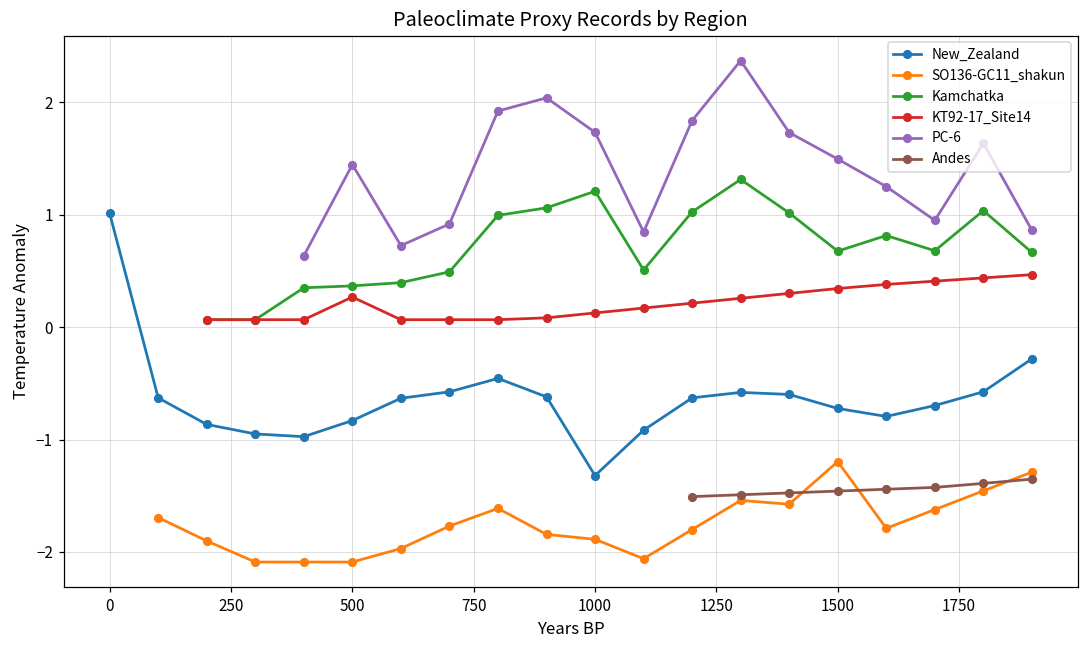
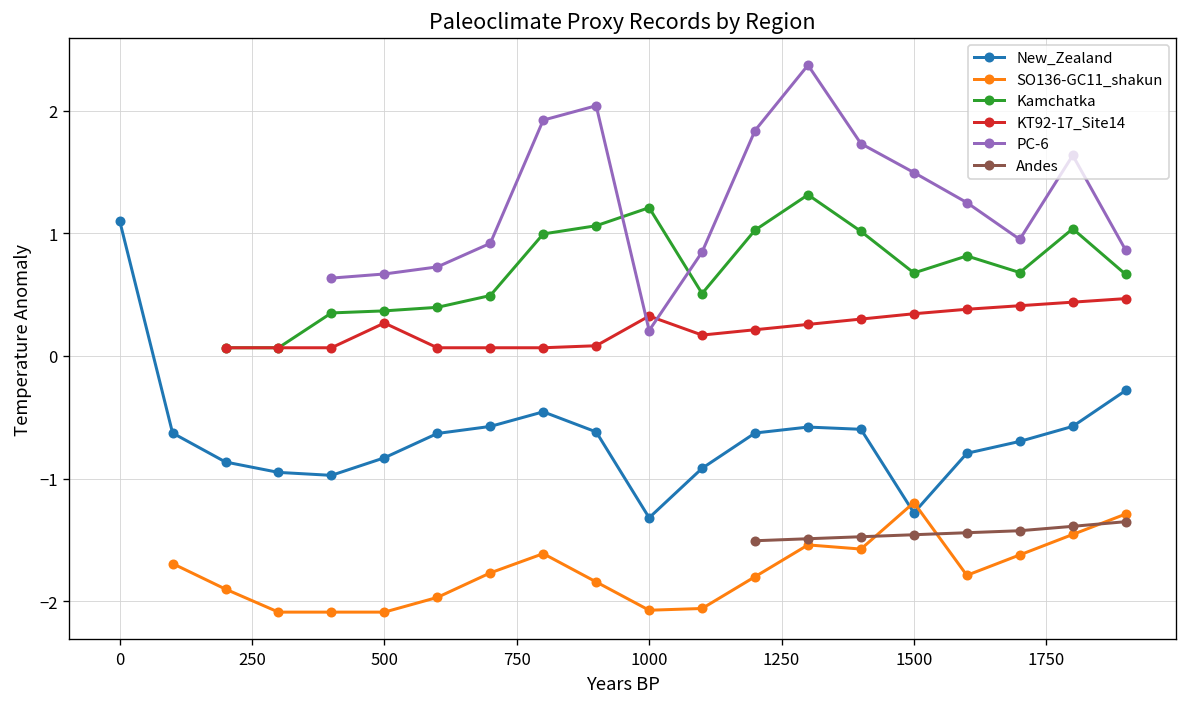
New_Zealand, 0: 1.01 -> 1.10
PC-6, 500: 1.45 -> 0.67
SO136-GC11_shakun, 1000: -1.89 -> -2.07
KT92-17_Site14, 1000: 0.13 -> 0.33
PC-6, 1000: 1.73 -> 0.21
New_Zealand, 1500: -0.72 -> -1.28
